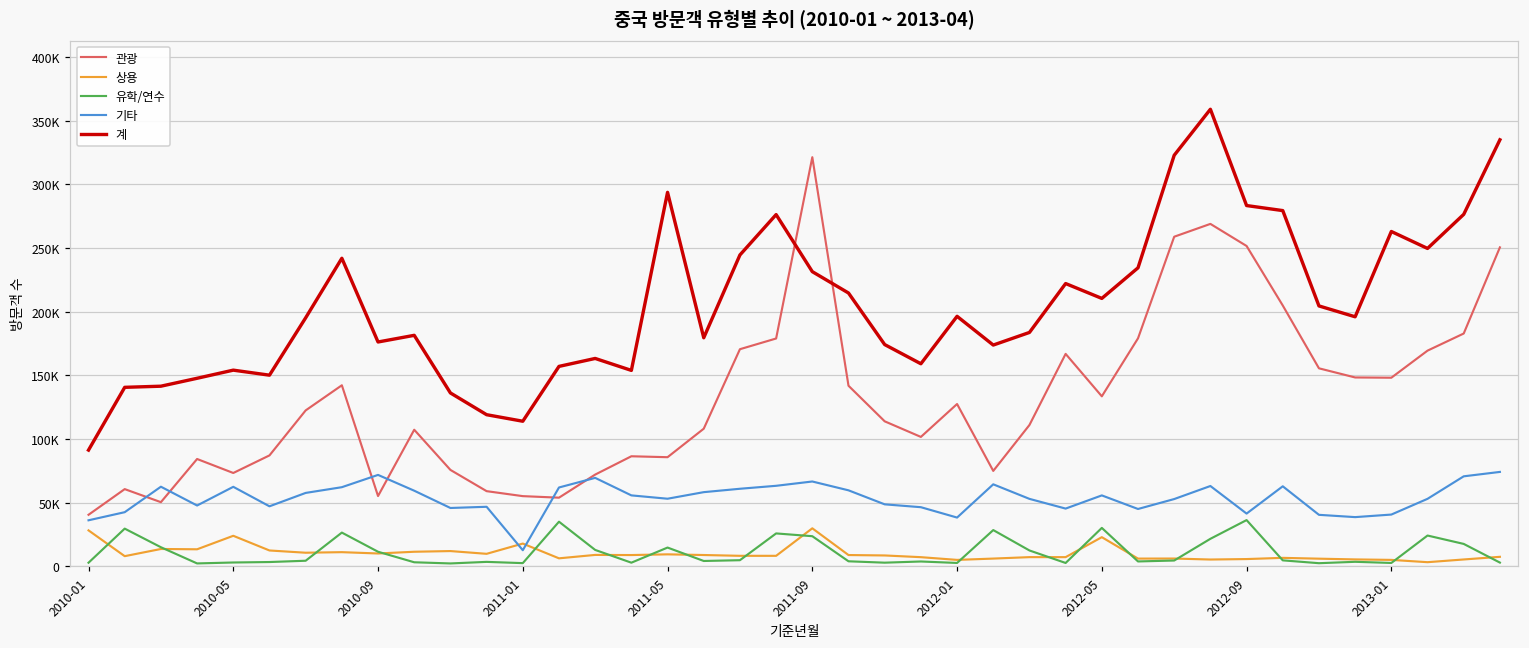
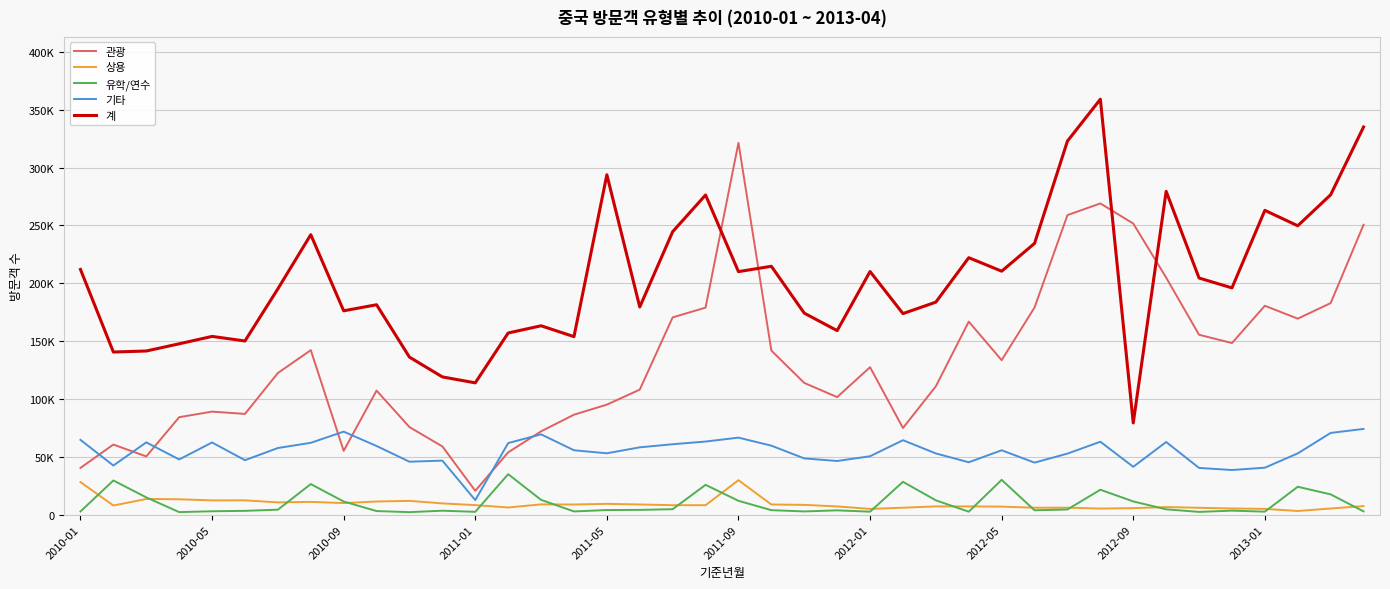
기타, 2010-01: 36000 -> 65000
계, 2010-01: 91000 -> 212000
관광, 2010-05: 73000 -> 89000
상용, 2010-05: 24000 -> 12000
관광, 2011-01: 55000 -> 21000
상용, 2011-01: 18000 -> 8000
관광, 2011-05: 86000 -> 95000
유학/연수, 2011-05: 15000 -> 4000
유학/연수, 2011-09: 24000 -> 12000
계, 2011-09: 231000 -> 210000
기타, 2012-01: 38000 -> 50000
계, 2012-01: 196000 -> 210000
상용, 2012-05: 23000 -> 7000
유학/연수, 2012-09: 36000 -> 11000
계, 2012-09: 283000 -> 79000
관광, 2013-01: 148000 -> 181000
